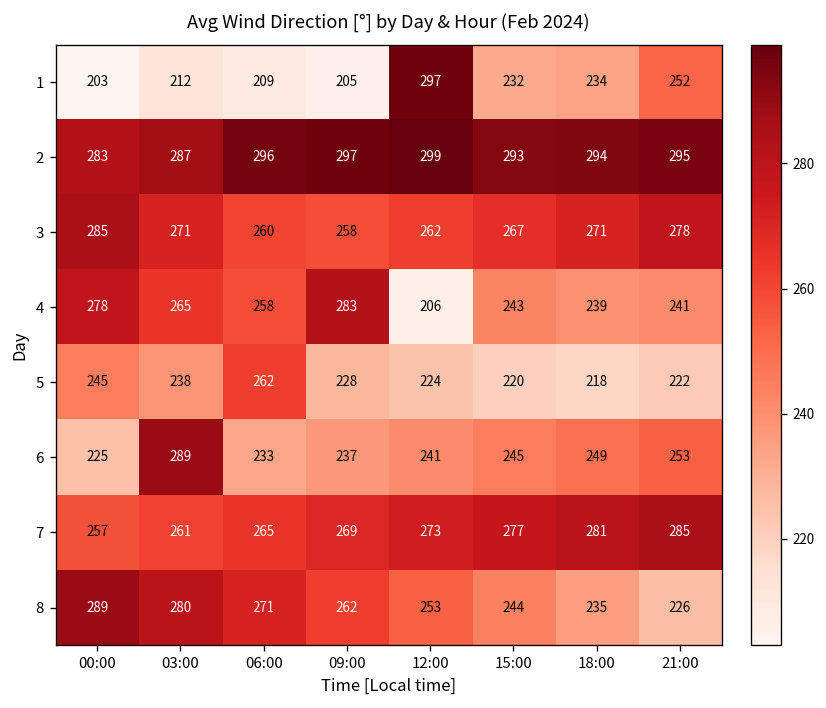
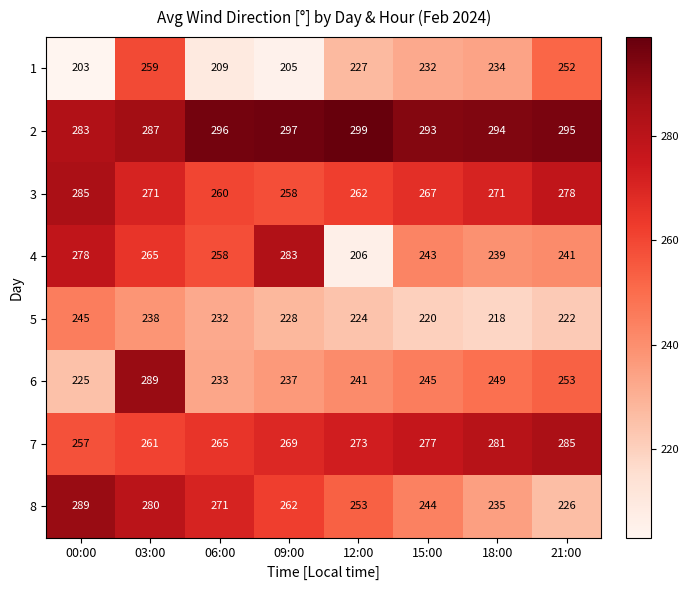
1, 03:00: 212 -> 259
1, 12:00: 297 -> 227
5, 06:00: 262 -> 232
